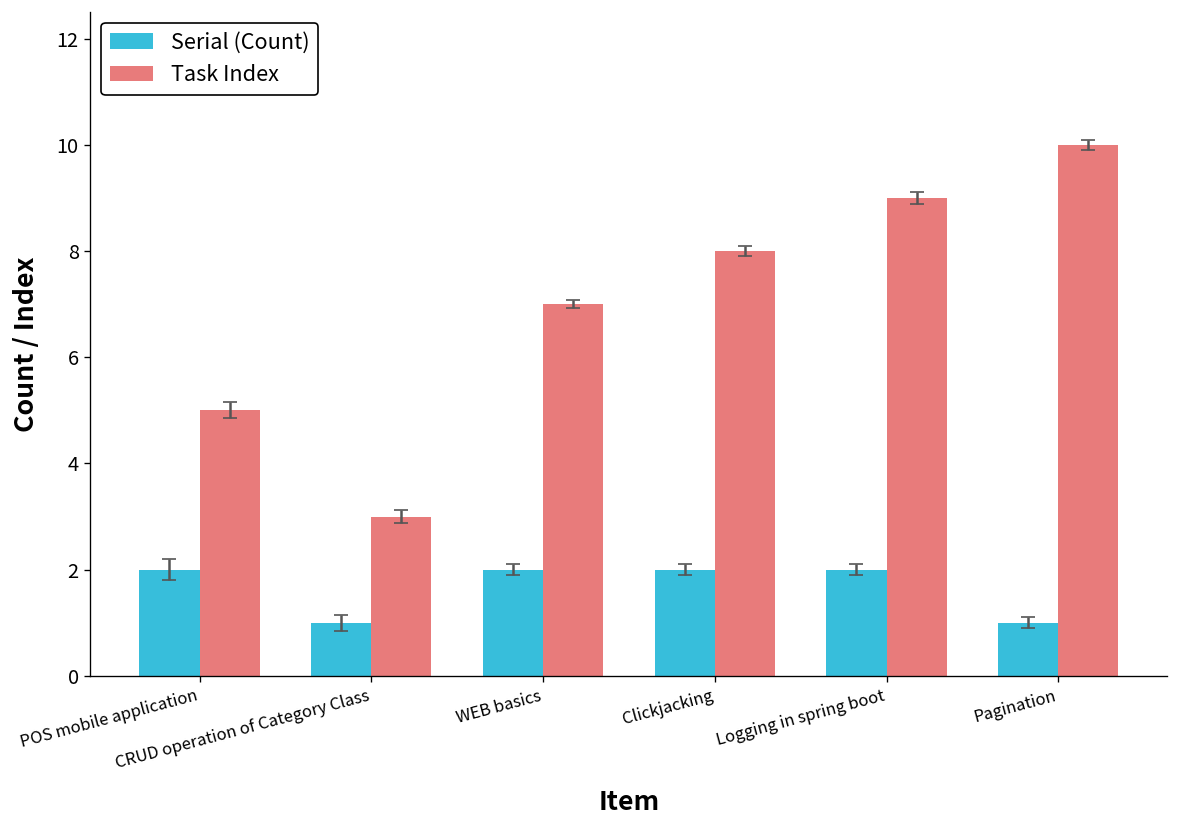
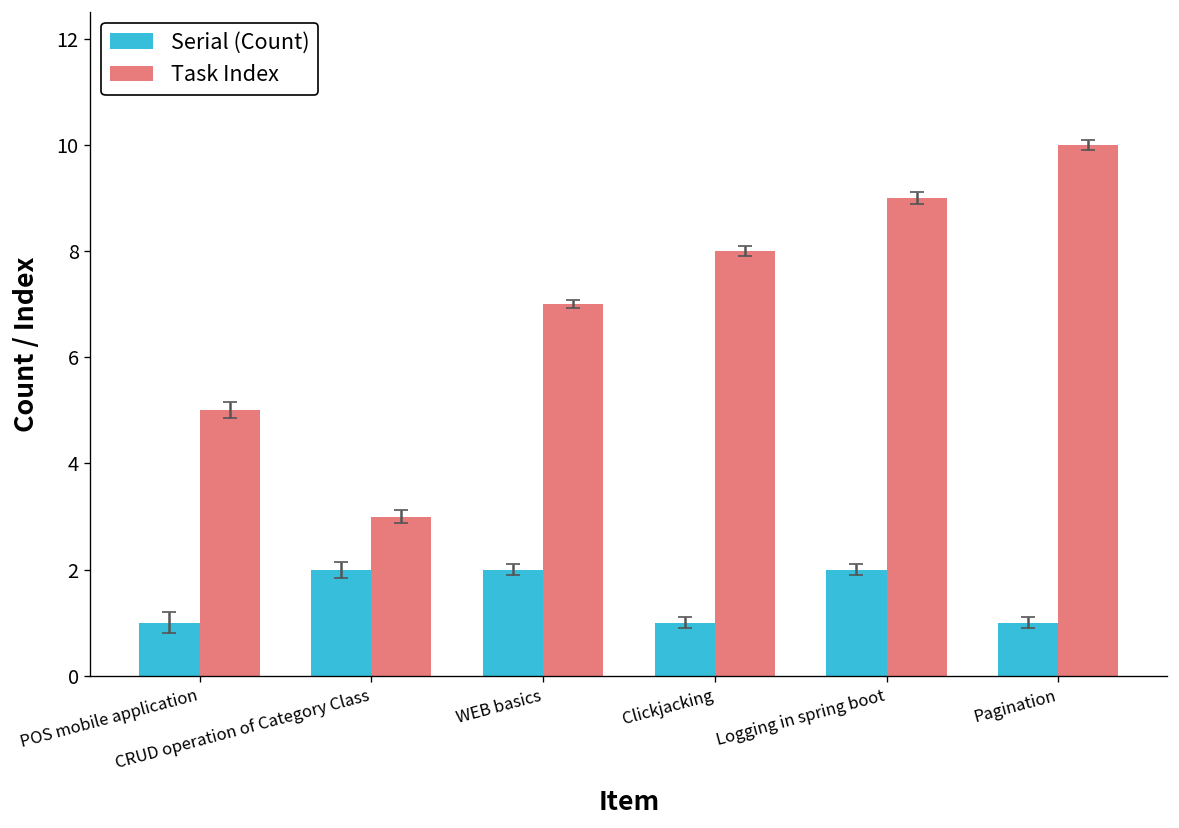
Serial (Count), POS mobile application: 2 -> 1
Serial (Count), CRUD operation of Category Class: 1 -> 2
Serial (Count), Clickjacking: 2 -> 1
